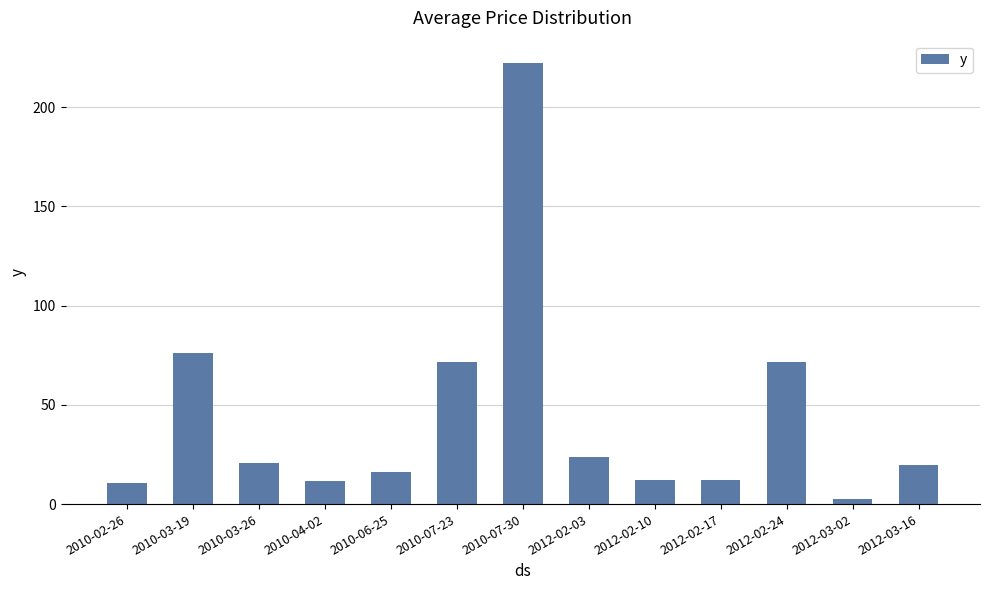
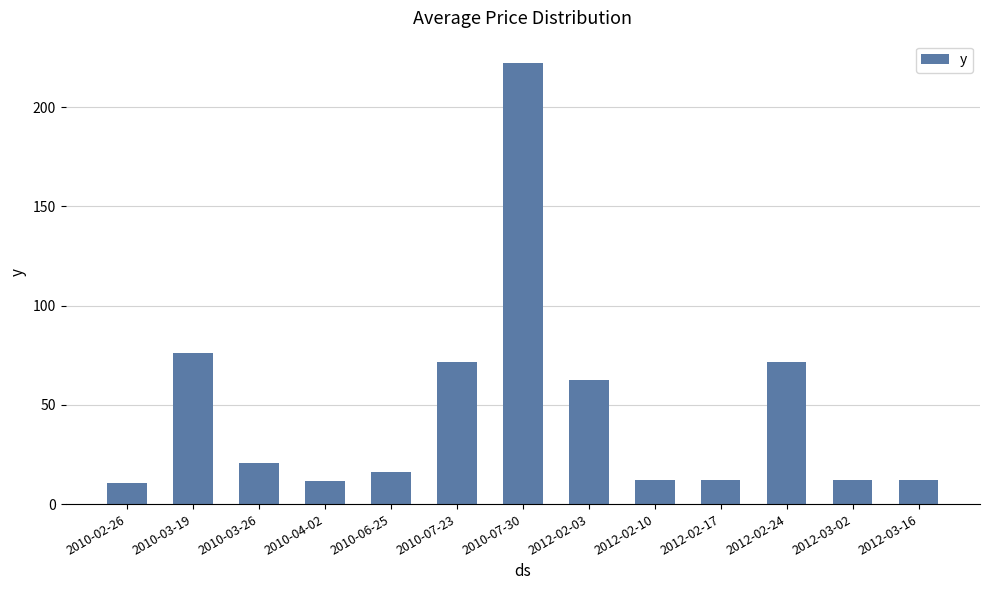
2012-02-03: 24 -> 63
2012-03-02: 3 -> 12
2012-03-16: 20 -> 12
